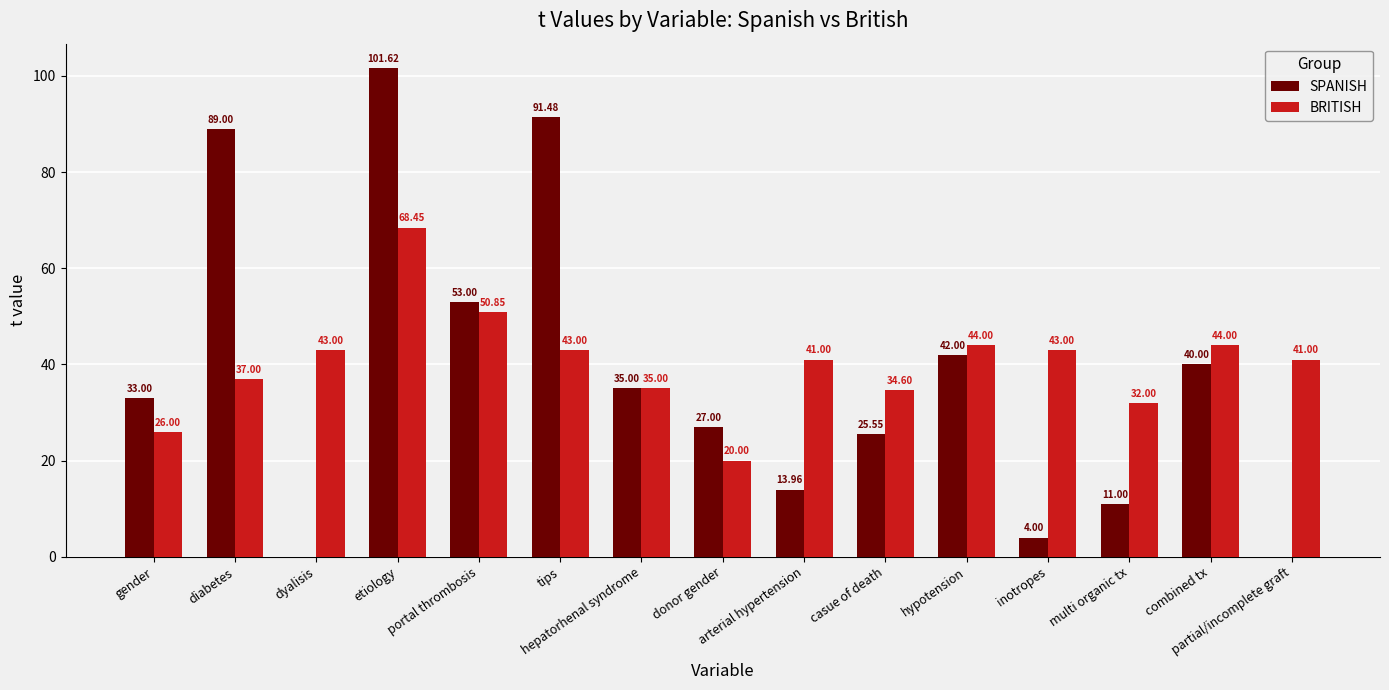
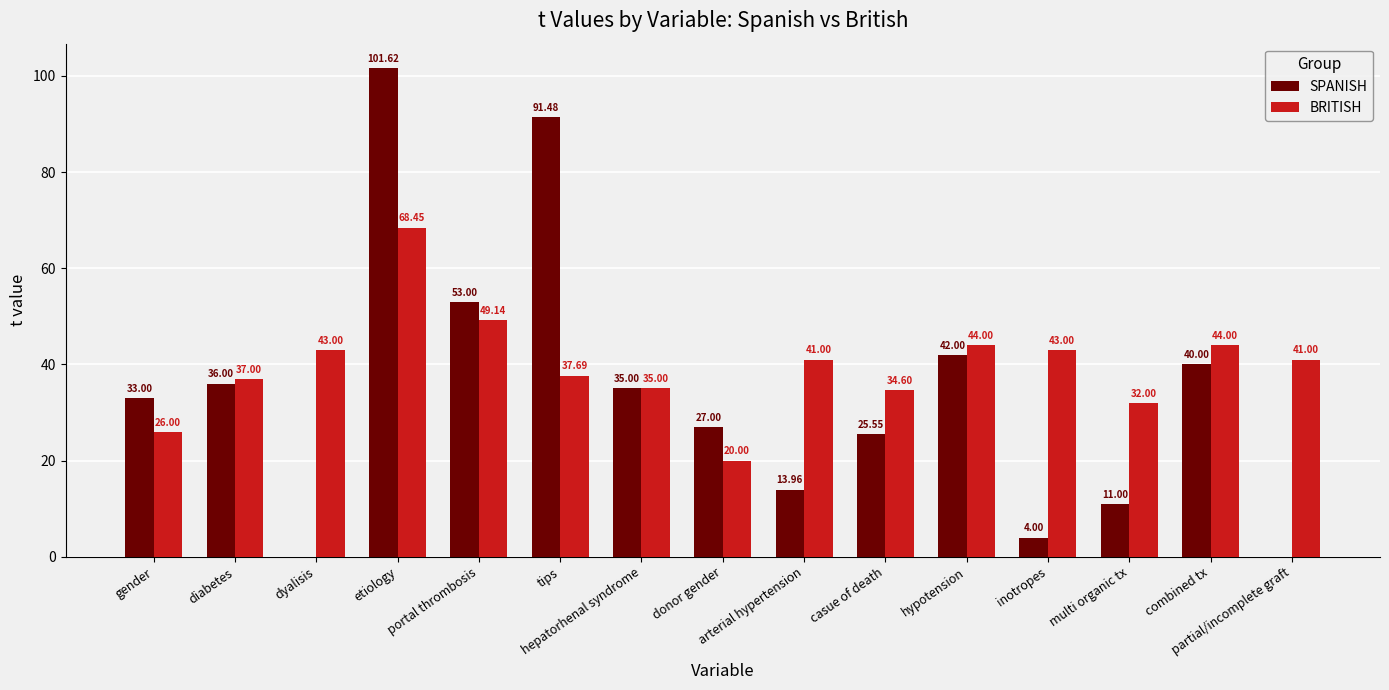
SPANISH, diabetes: 89.00 -> 36.00
BRITISH, portal thrombosis: 50.85 -> 49.14
BRITISH, tips: 43.00 -> 37.69
